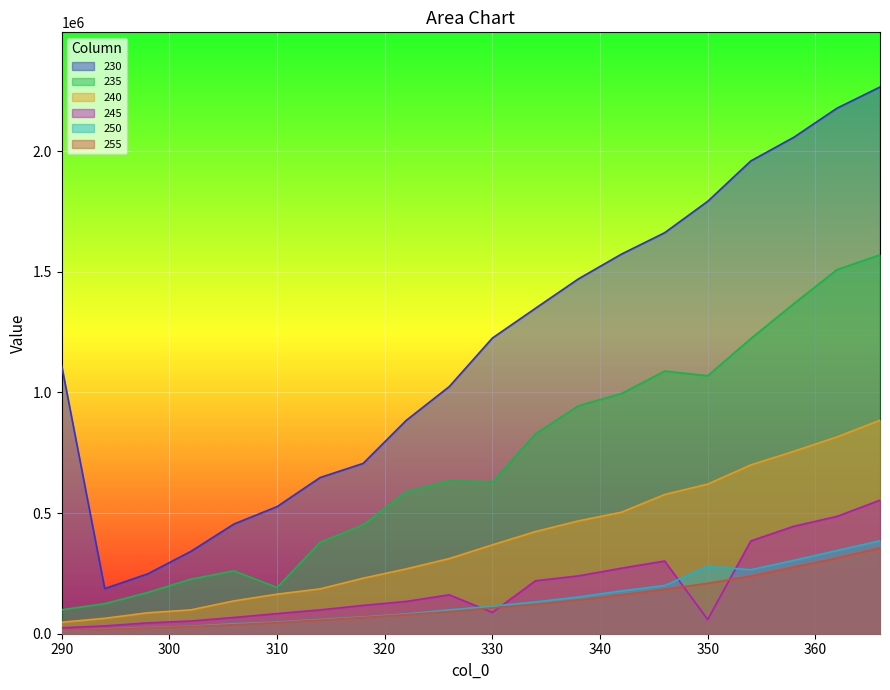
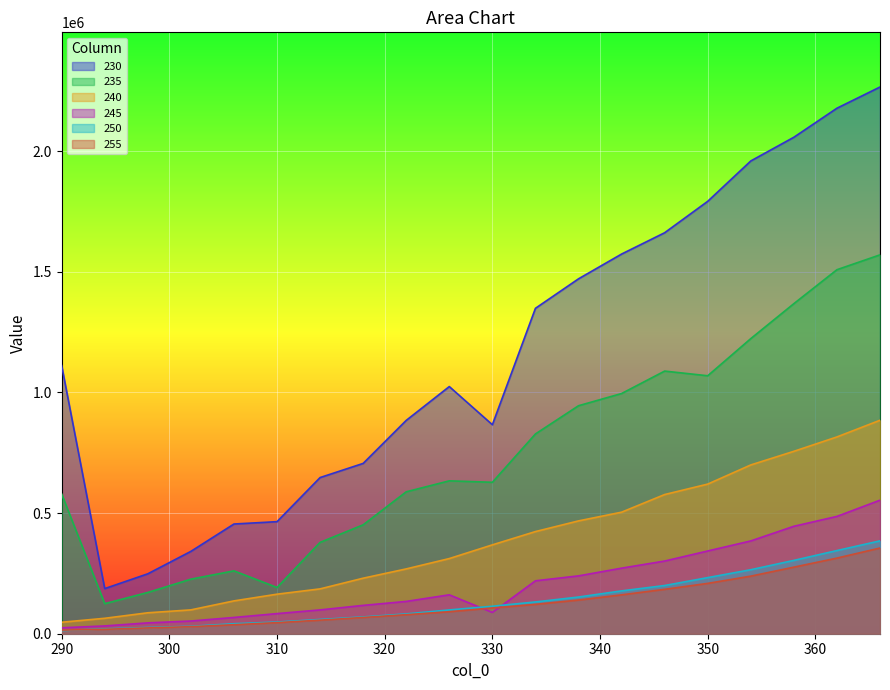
235, 290: 100000 -> 580000
230, 310: 530000 -> 460000
230, 330: 1230000 -> 870000
245, 350: 60000 -> 340000
250, 350: 280000 -> 230000
